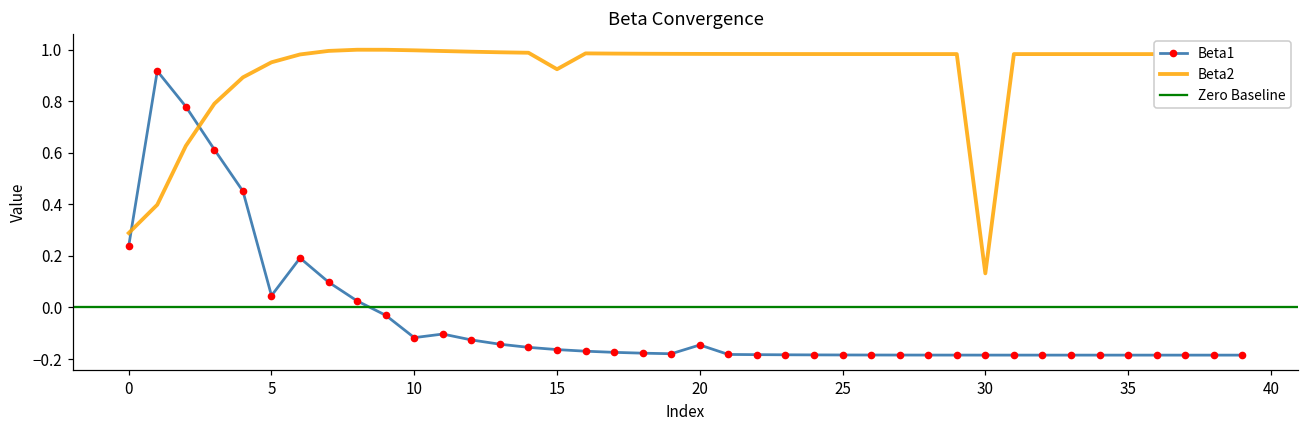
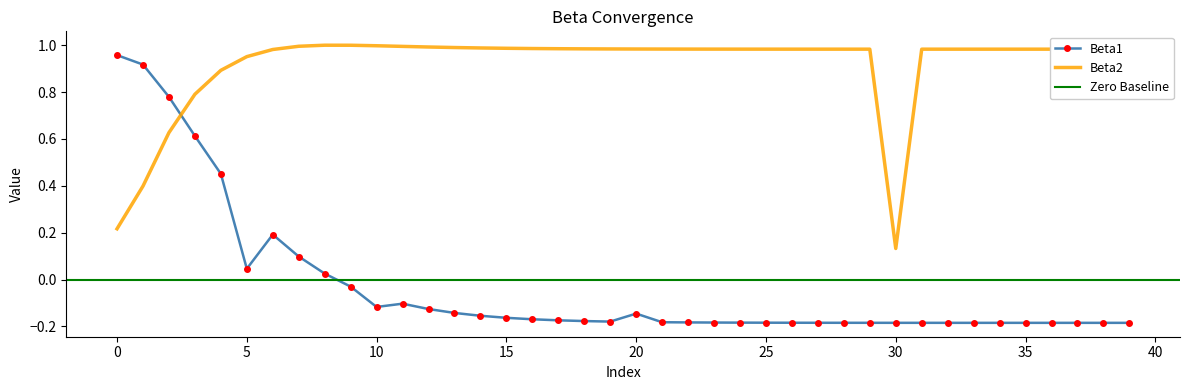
Beta1, 0: 0.24 -> 0.96
Beta2, 0: 0.29 -> 0.22
Beta2, 15: 0.92 -> 0.99
